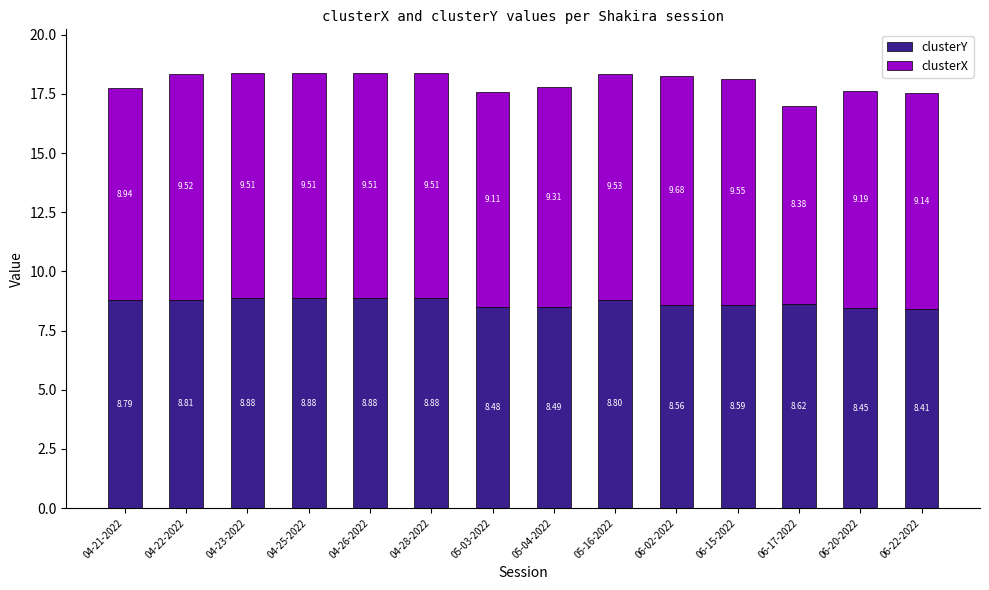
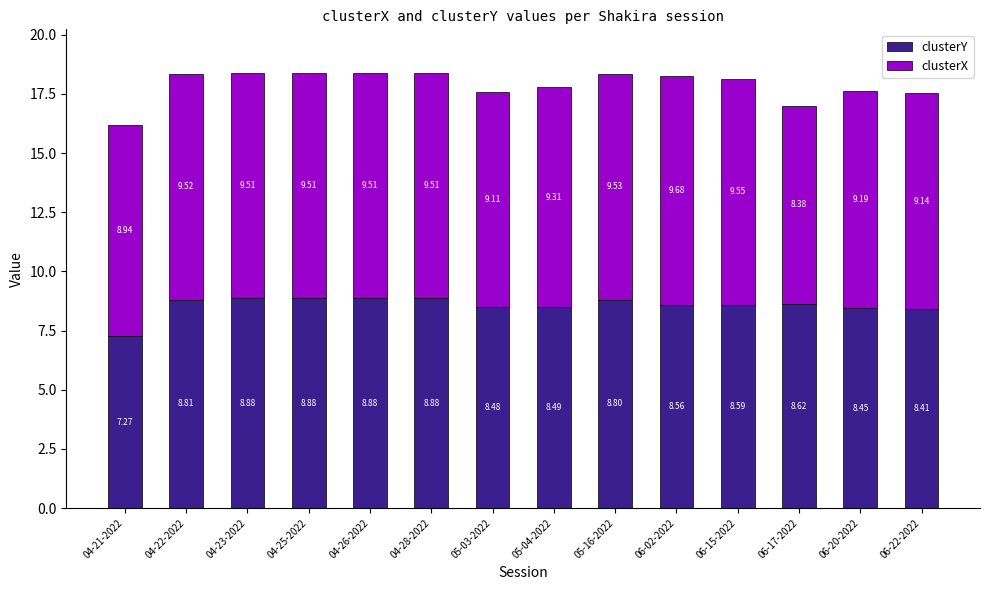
clusterY, 04-21-2022: 8.79 -> 7.27
